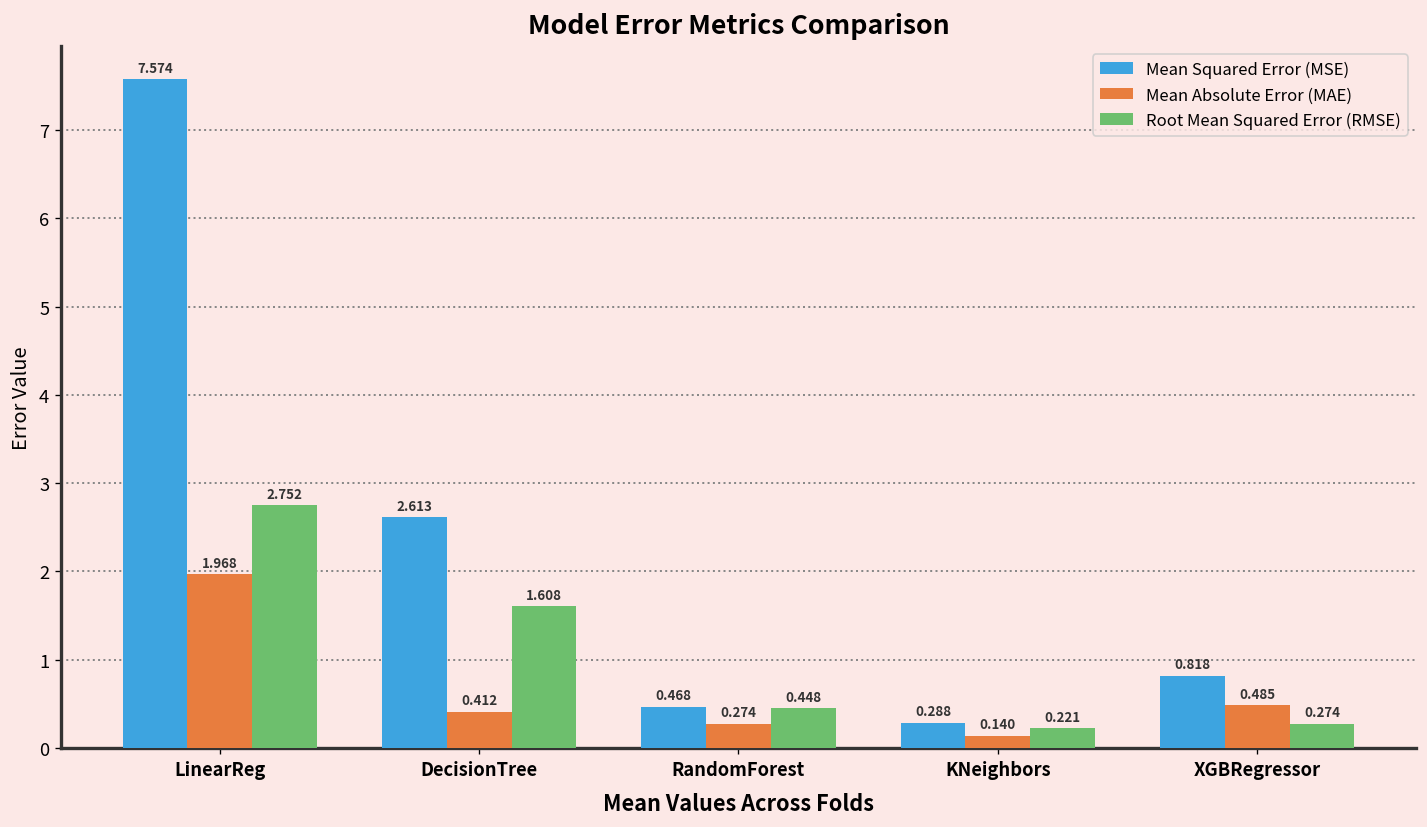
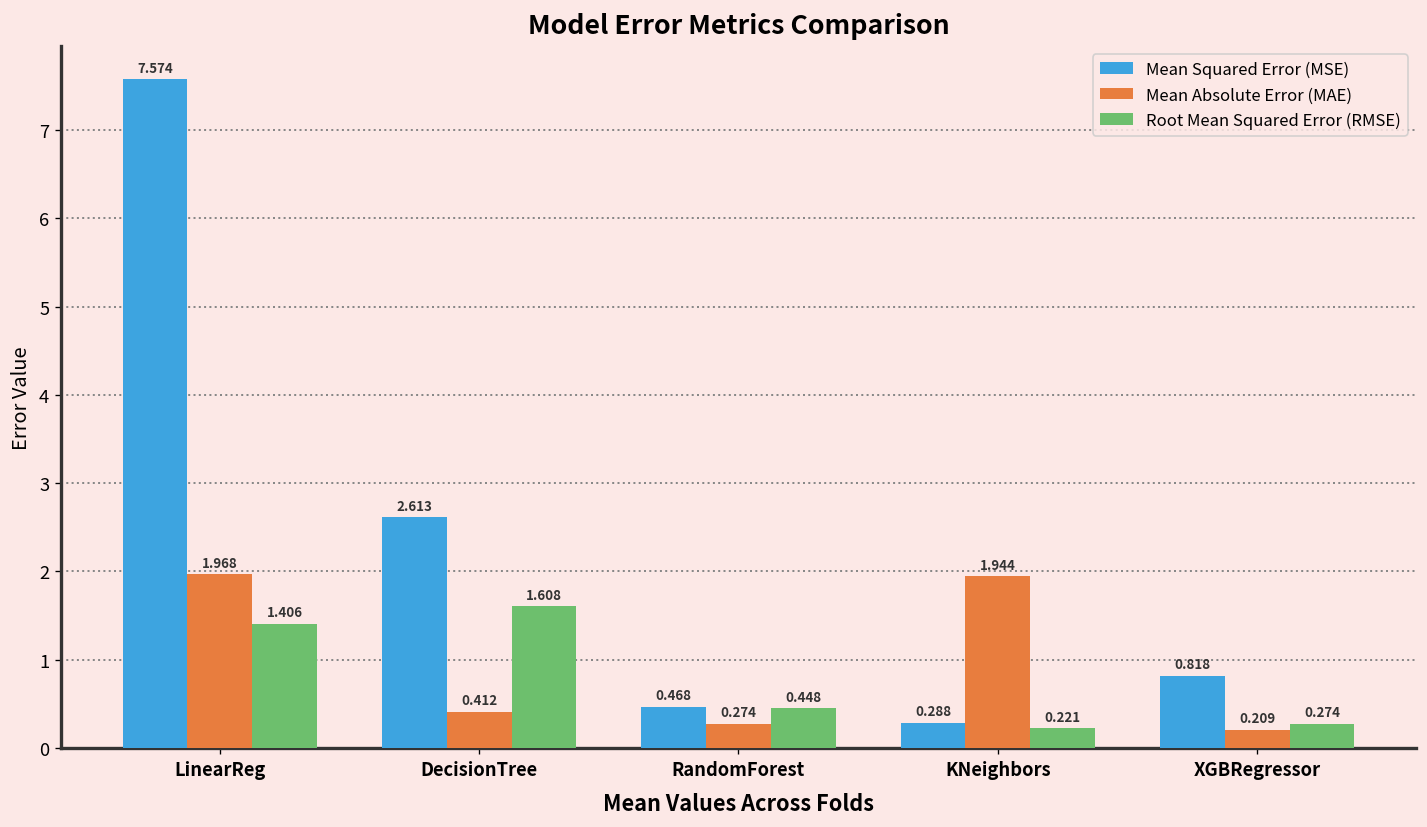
Root Mean Squared Error (RMSE), LinearReg: 2.752 -> 1.406
Mean Absolute Error (MAE), KNeighbors: 0.140 -> 1.944
Mean Absolute Error (MAE), XGBRegressor: 0.485 -> 0.209
